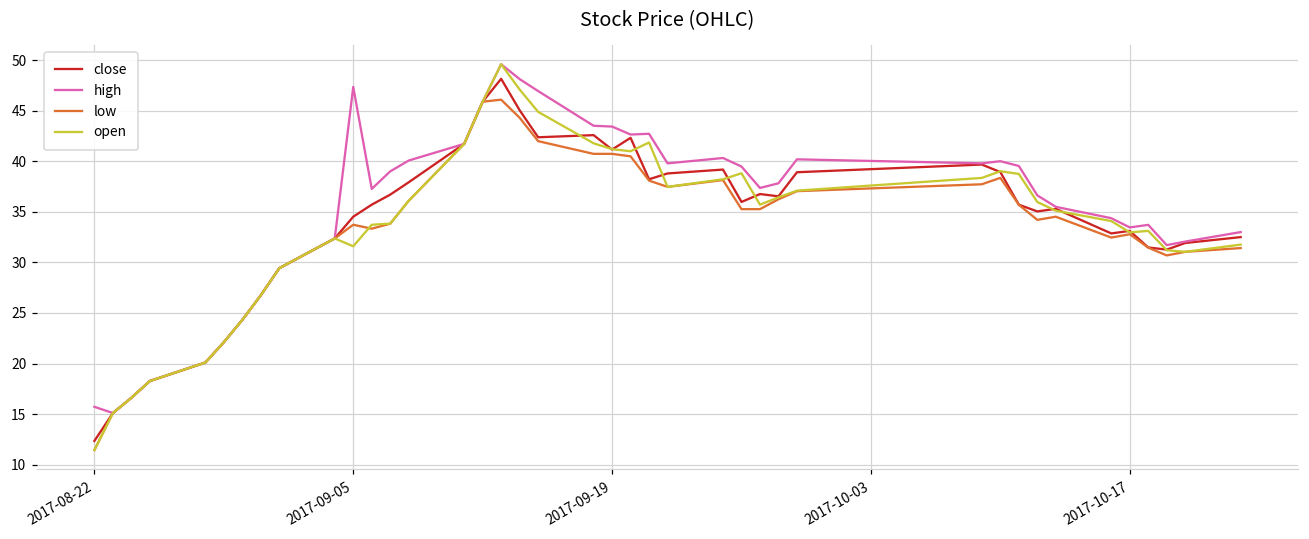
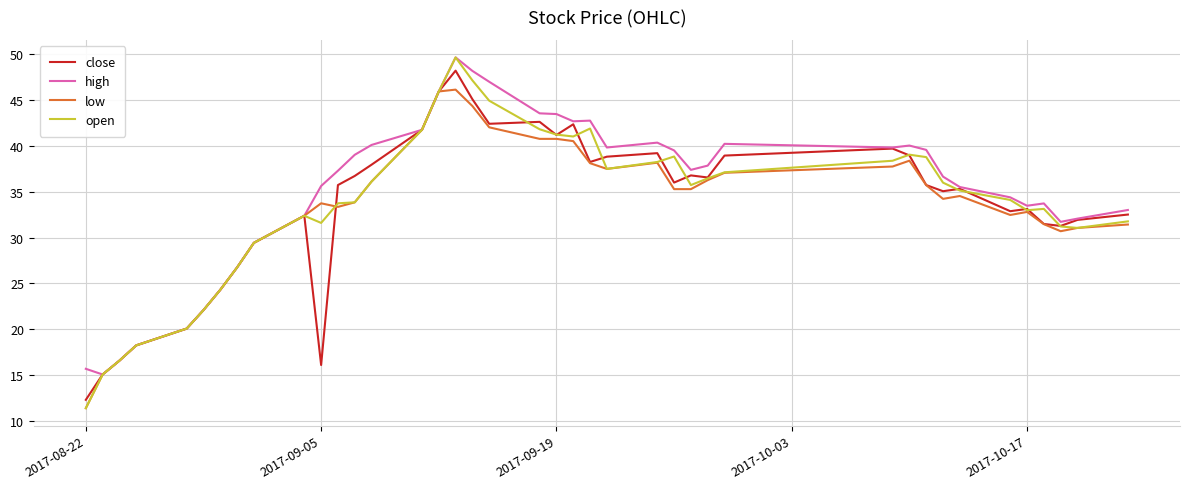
close, 2017-09-05: 35 -> 16
high, 2017-09-05: 47 -> 36
